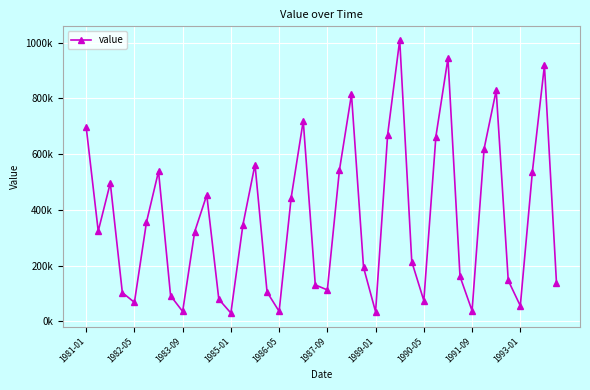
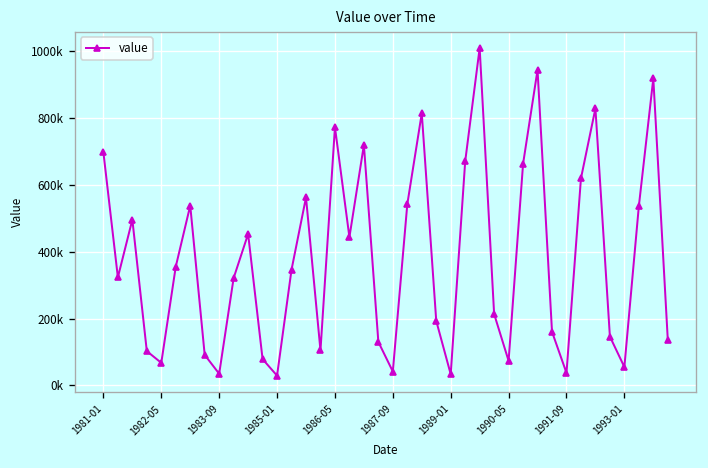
1986-05: 40000 -> 770000
1987-09: 110000 -> 40000
